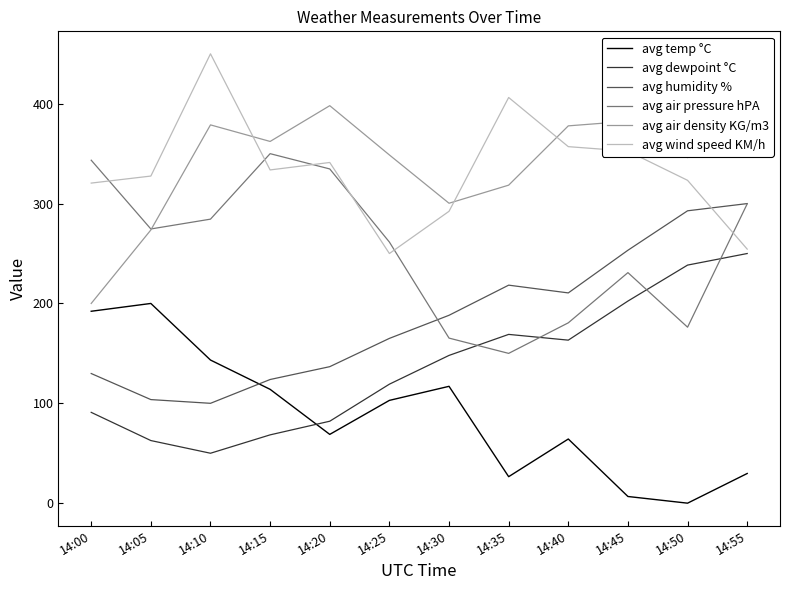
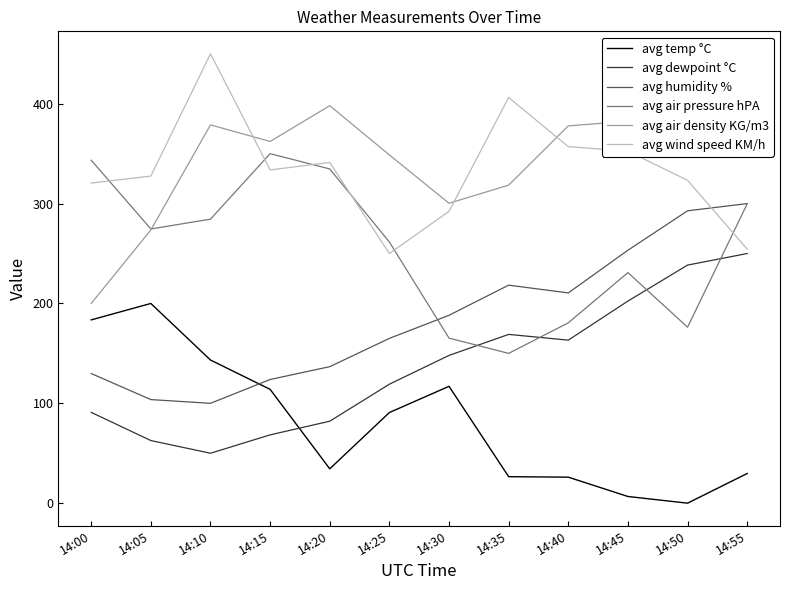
avg temp °C, 14:00: 190 -> 180
avg temp °C, 14:20: 70 -> 30
avg temp °C, 14:25: 100 -> 90
avg temp °C, 14:40: 60 -> 30
